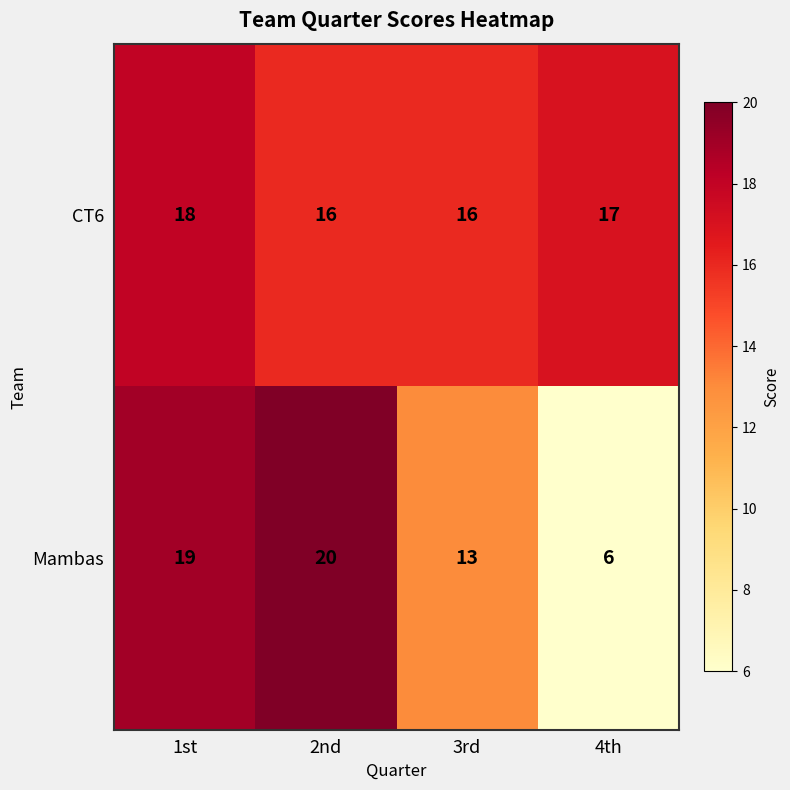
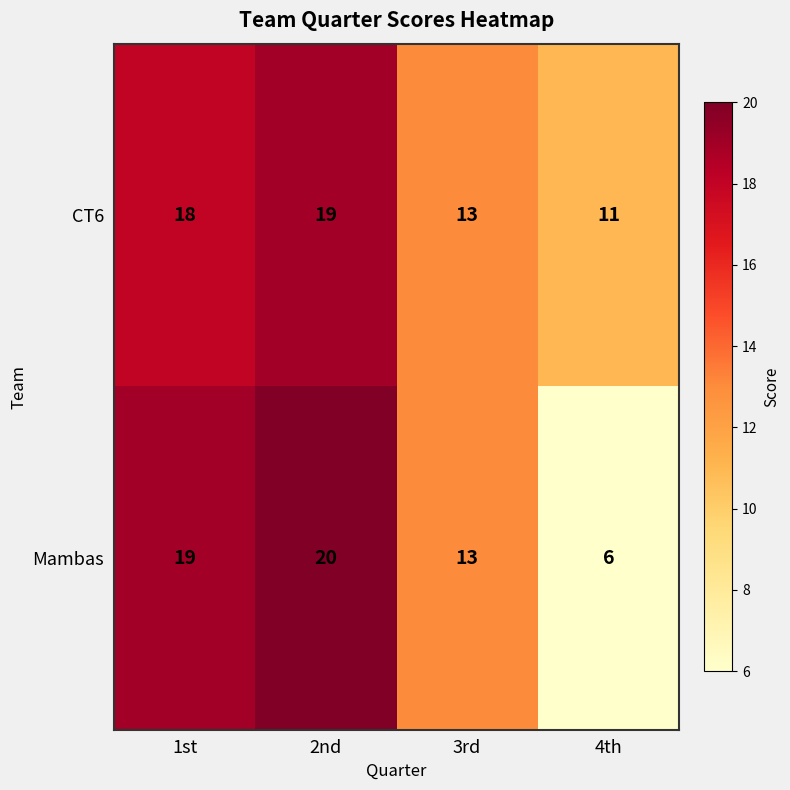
CT6, 2nd: 16 -> 19
CT6, 3rd: 16 -> 13
CT6, 4th: 17 -> 11
